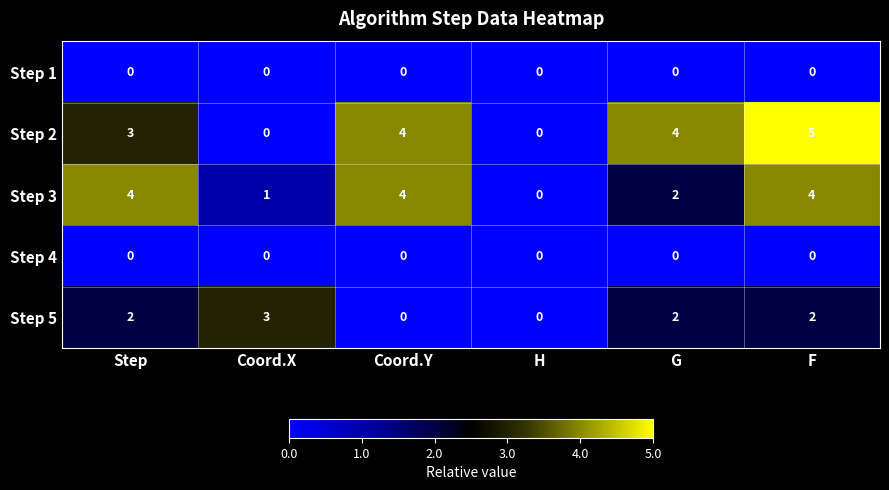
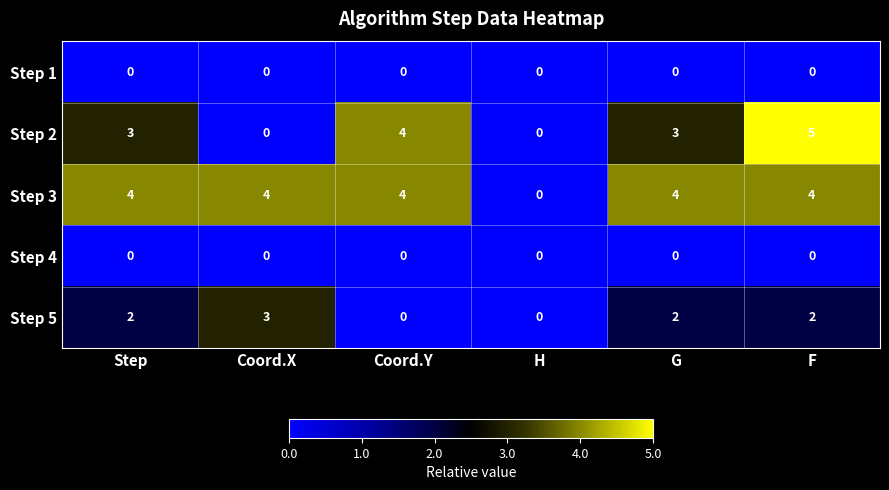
Step 2, G: 4 -> 3
Step 3, Coord.X: 1 -> 4
Step 3, G: 2 -> 4
